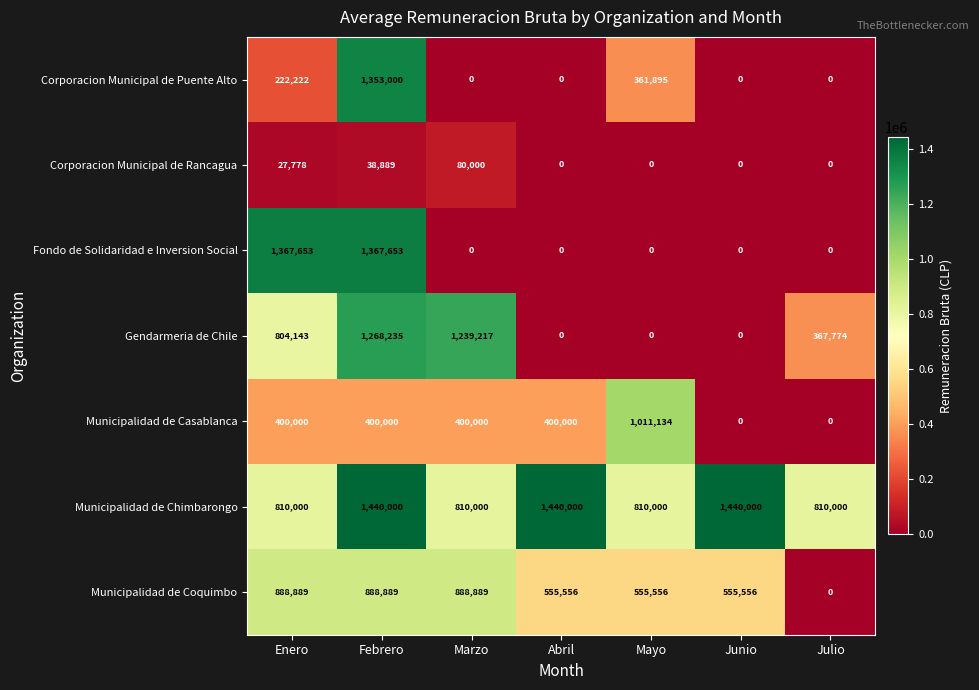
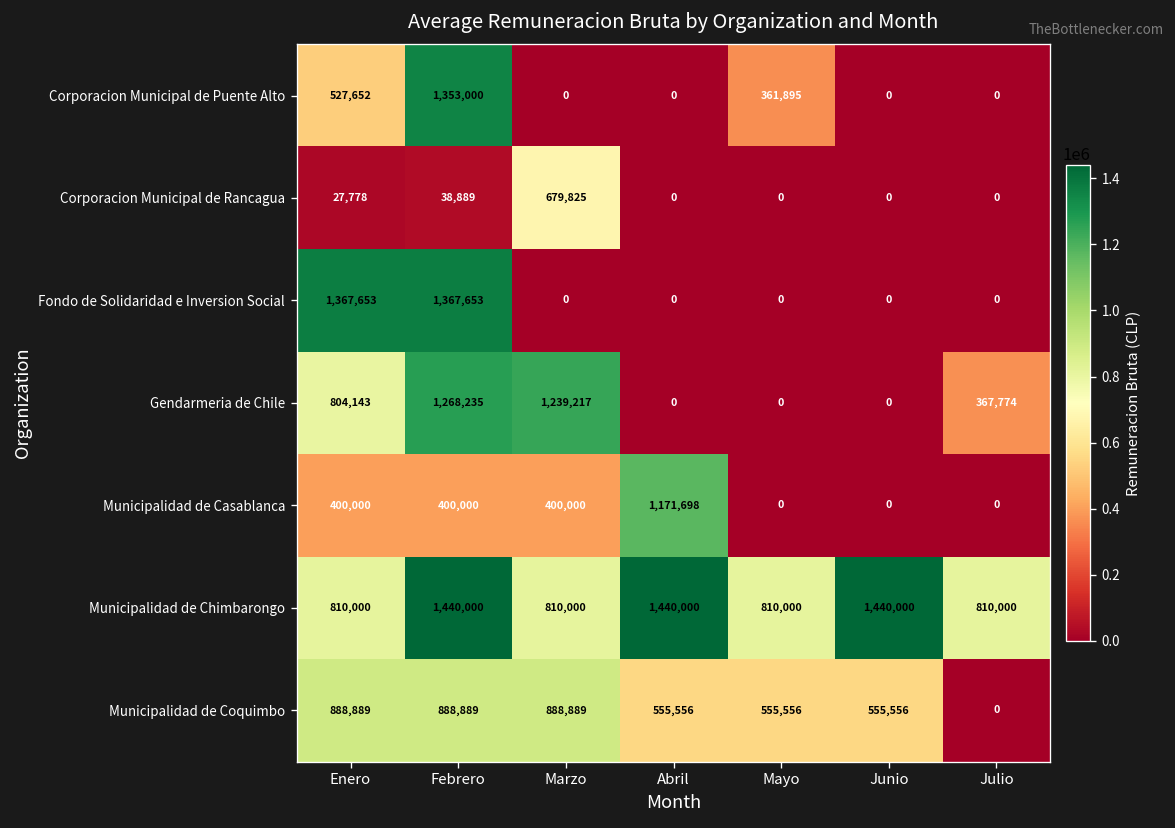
Corporacion Municipal de Puente Alto, Enero: 222,222 -> 527,652
Corporacion Municipal de Rancagua, Marzo: 80,000 -> 679,825
Municipalidad de Casablanca, Abril: 400,000 -> 1,171,698
Municipalidad de Casablanca, Mayo: 1,011,134 -> 0
